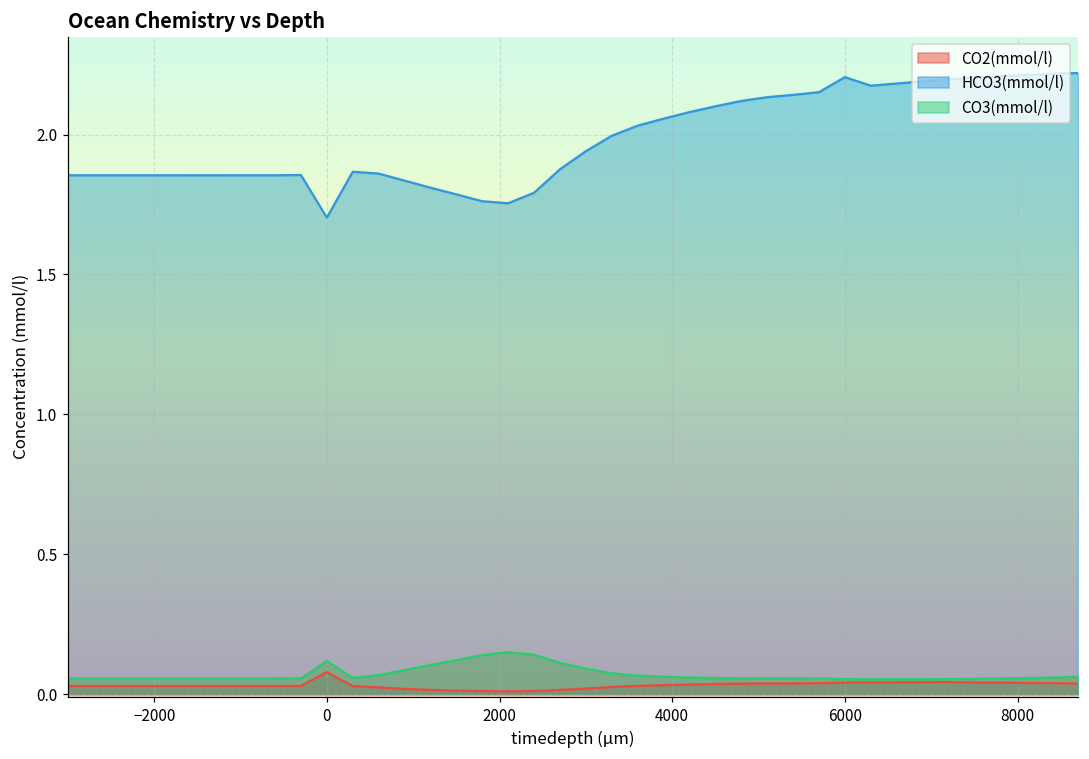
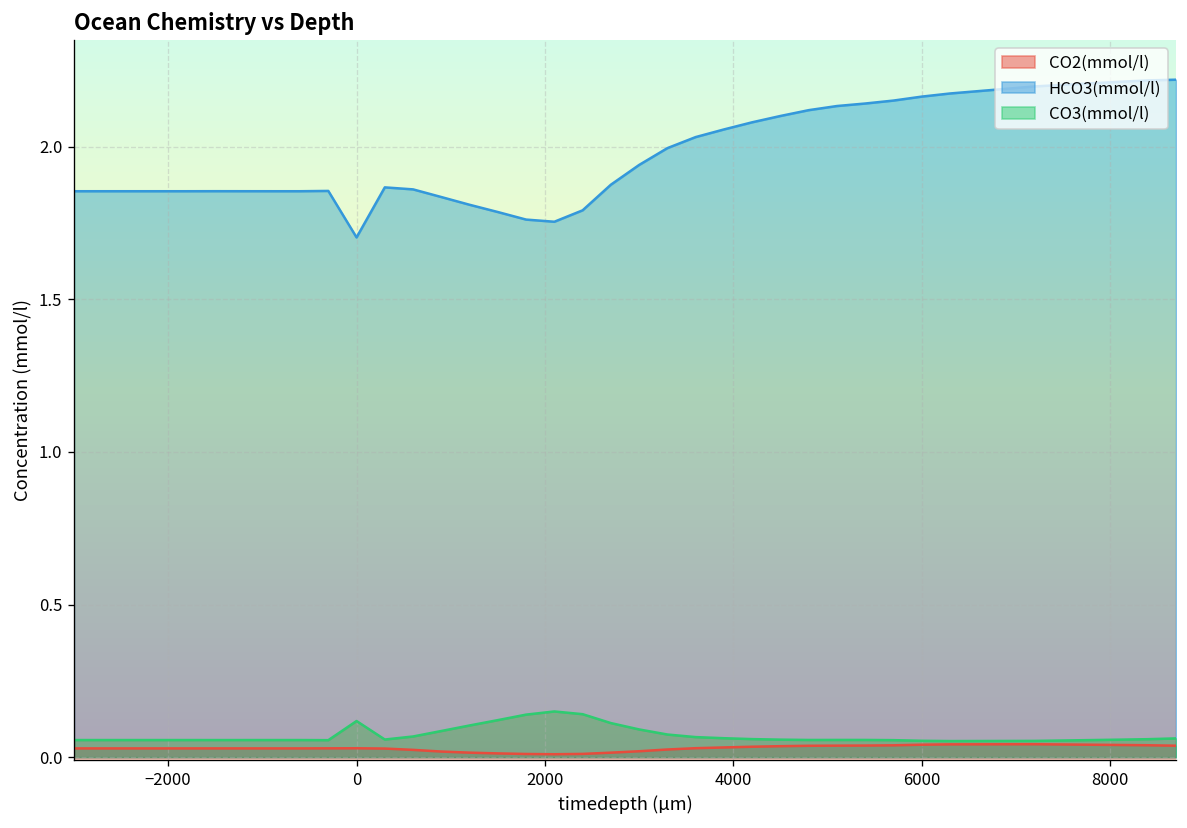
CO2(mmol/l), 0: 0.08 -> 0.03
HCO3(mmol/l), 6000: 2.21 -> 2.16
